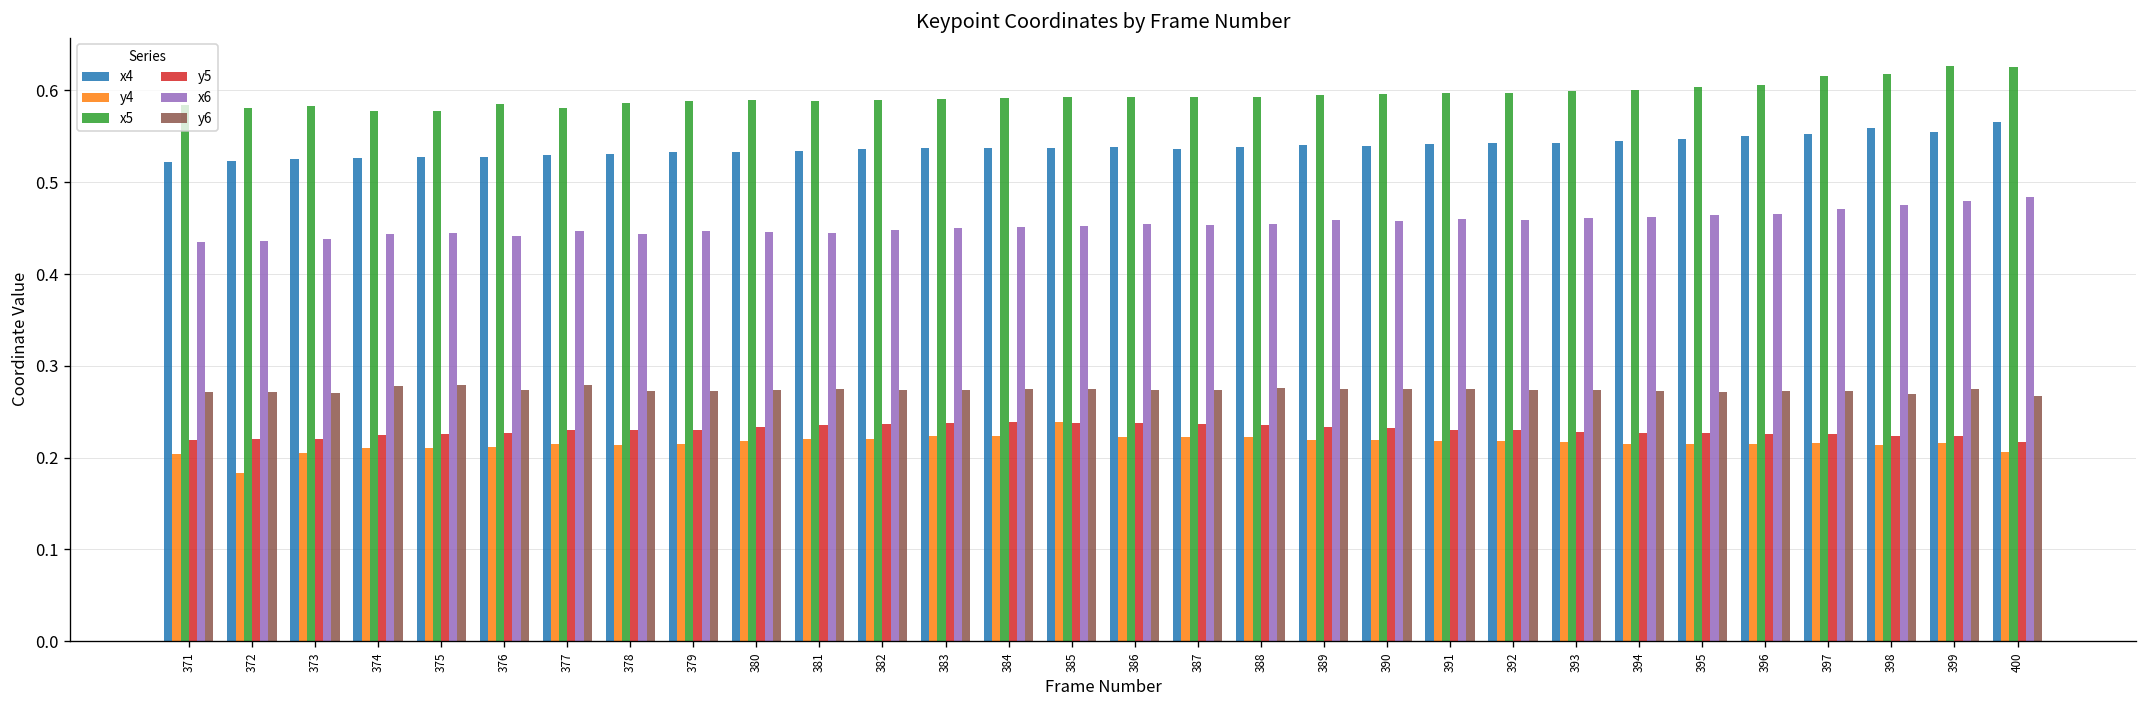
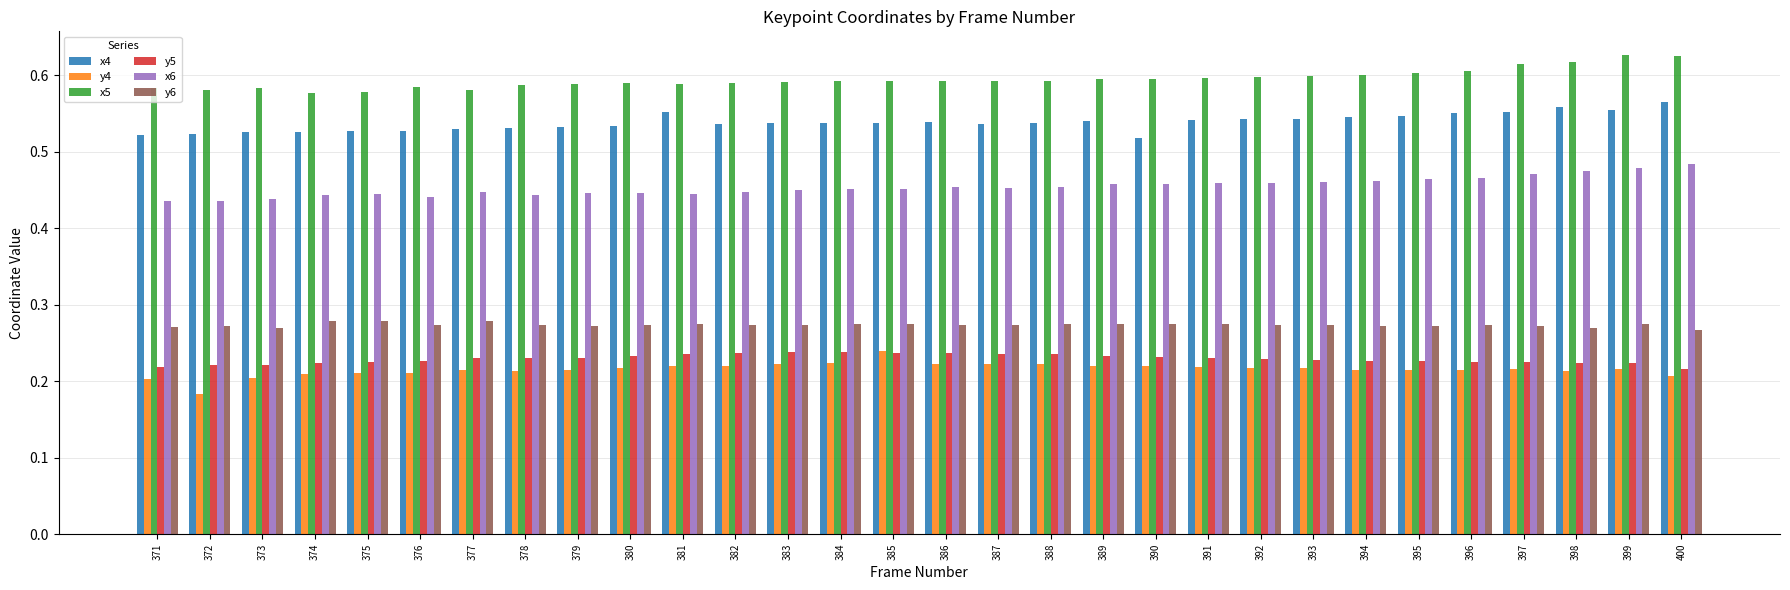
x4, 381: 0.53 -> 0.55
x4, 390: 0.54 -> 0.52
